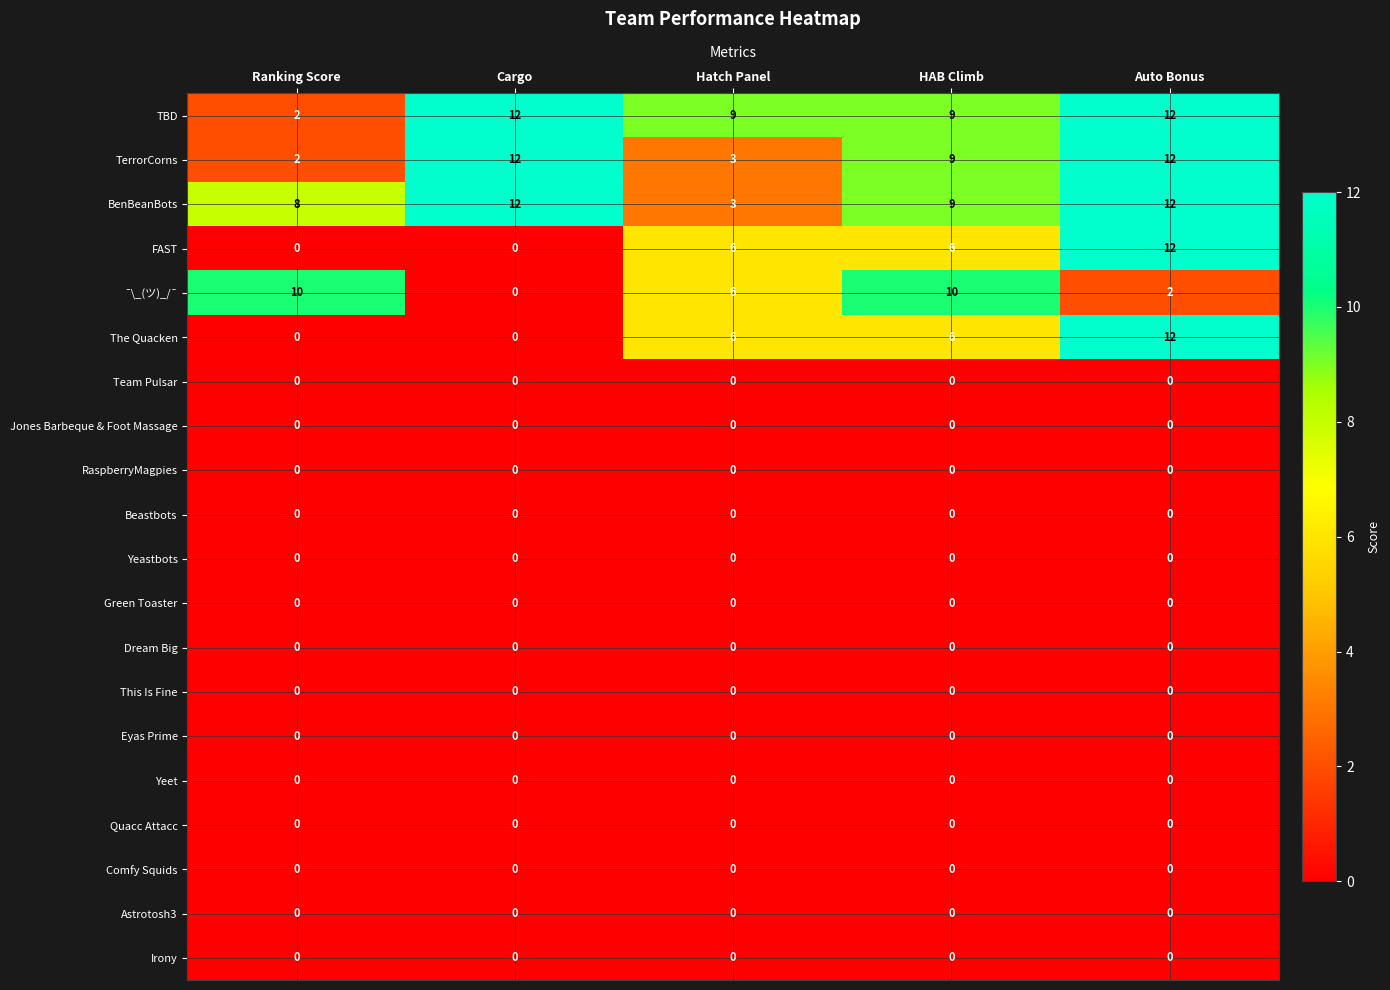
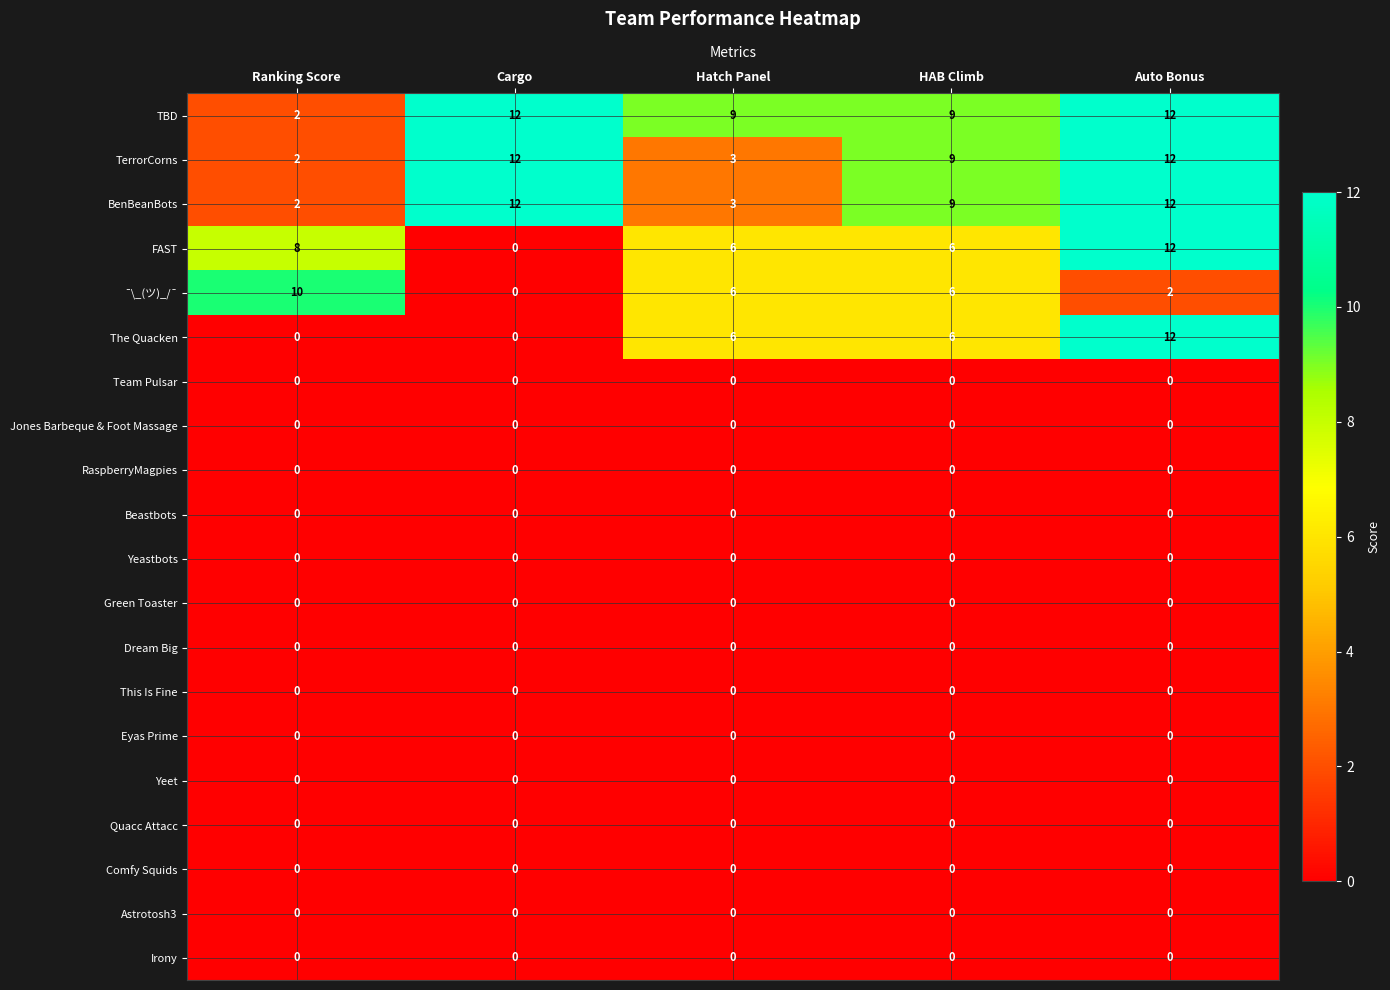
BenBeanBots, Ranking Score: 8 -> 2
FAST, Ranking Score: 0 -> 8
¯\_(ツ)_/¯, HAB Climb: 10 -> 6
